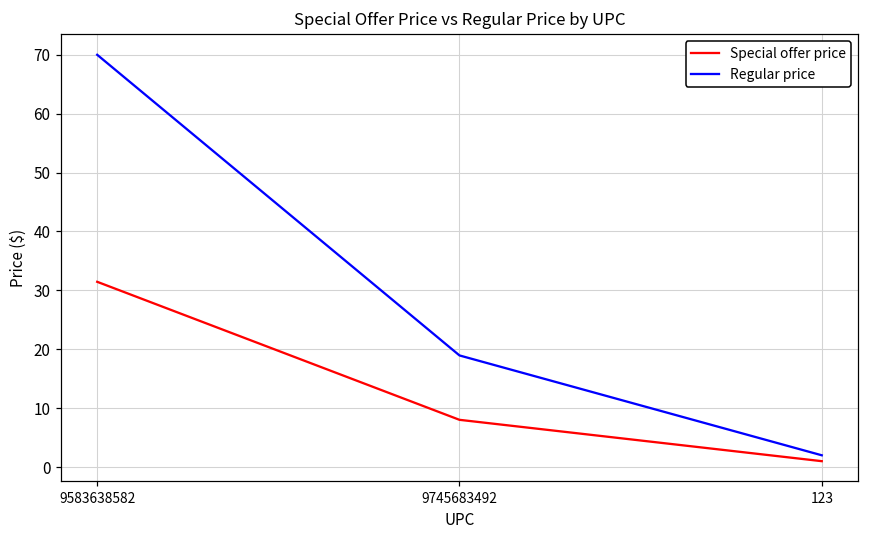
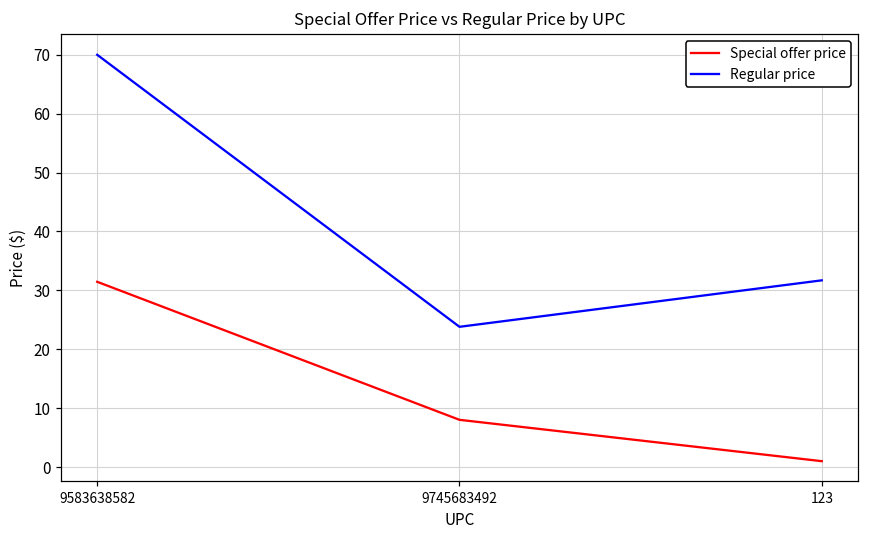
Regular price, 9745683492: 19 -> 24
Regular price, 123: 2 -> 32
